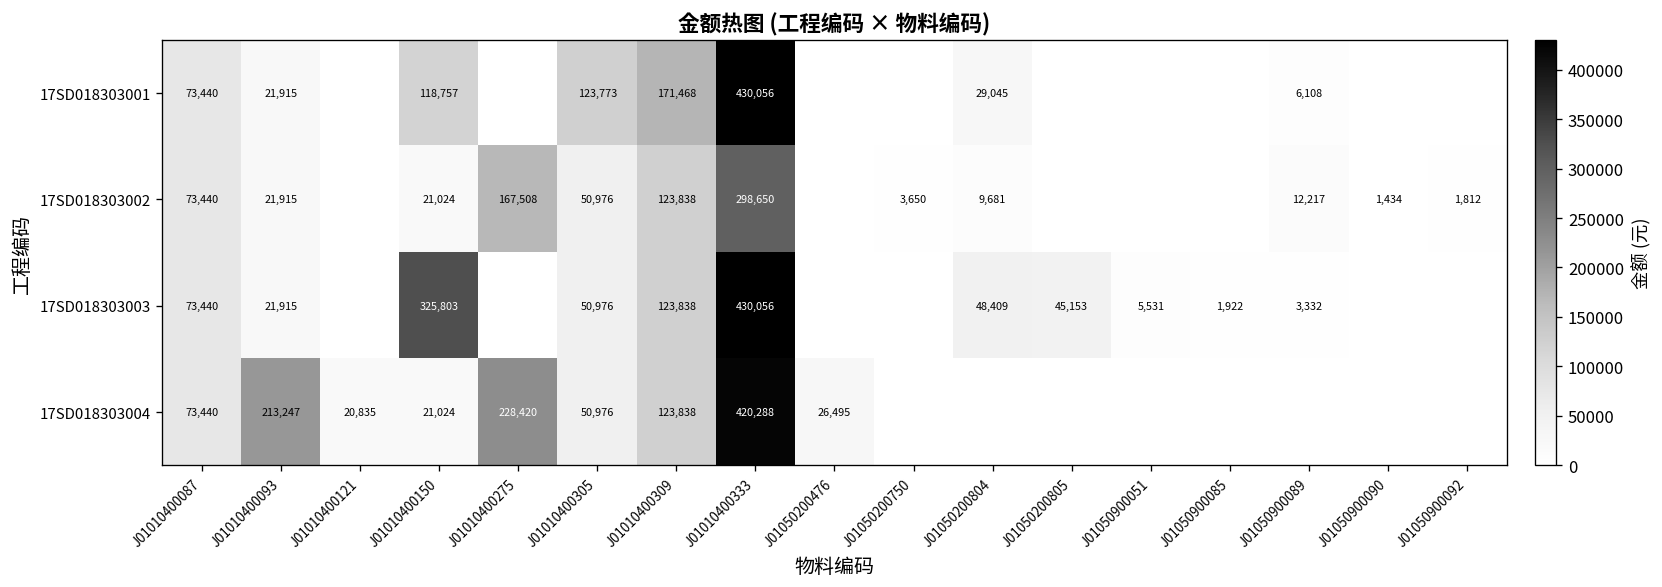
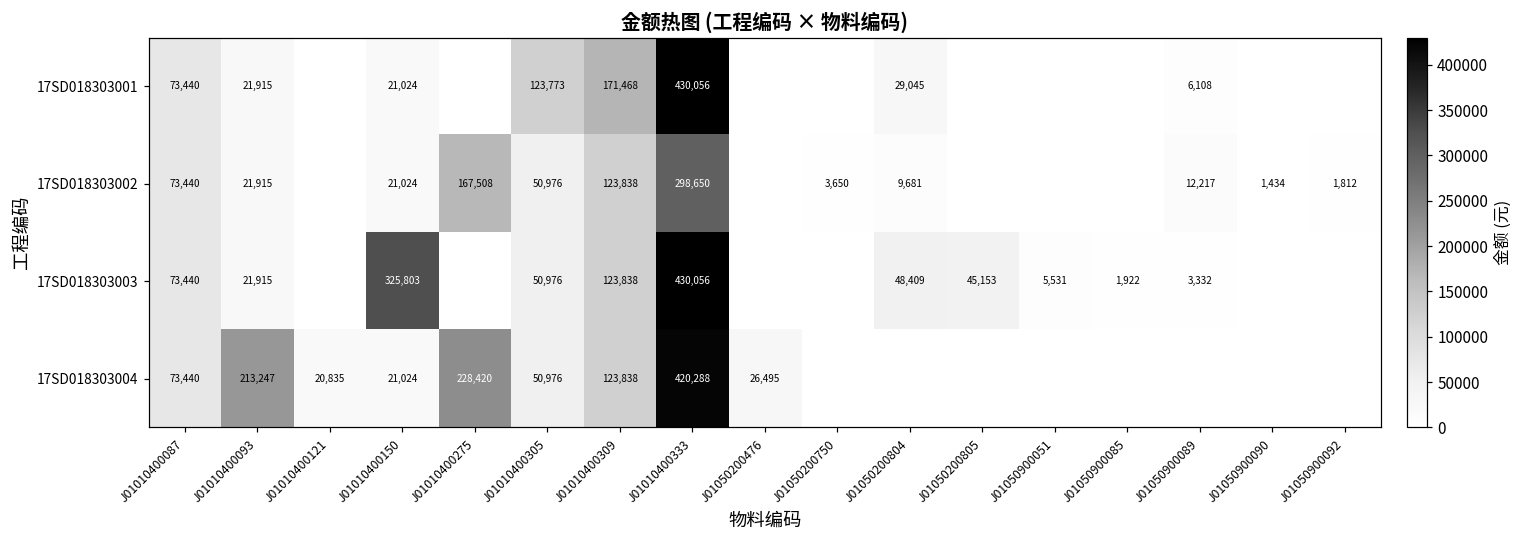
17SD018303001, J01010400150: 118,757 -> 21,024
